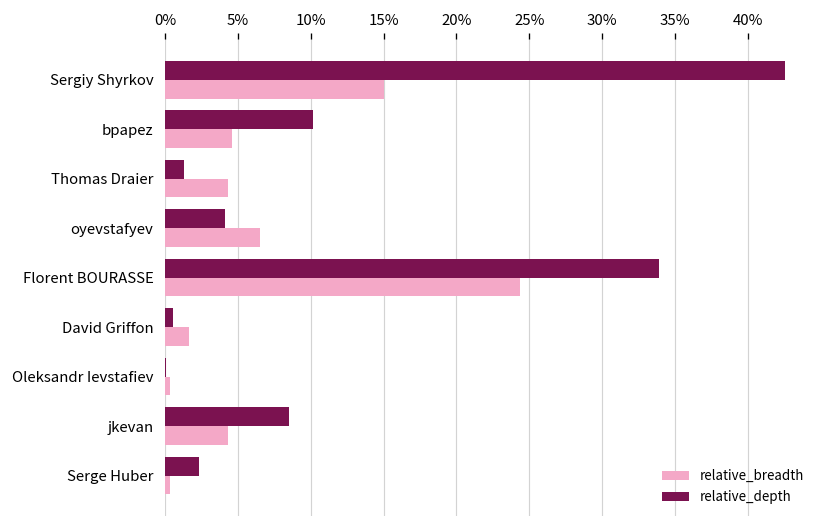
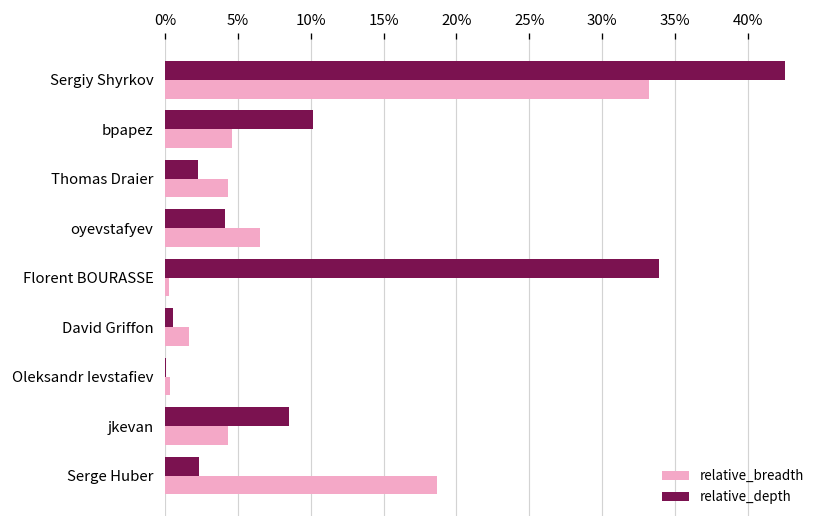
relative_breadth, Sergiy Shyrkov: 15.0% -> 33.2%
relative_depth, Thomas Draier: 1.3% -> 2.2%
relative_breadth, Florent BOURASSE: 24.3% -> 0.3%
relative_breadth, Serge Huber: 0.3% -> 18.7%
